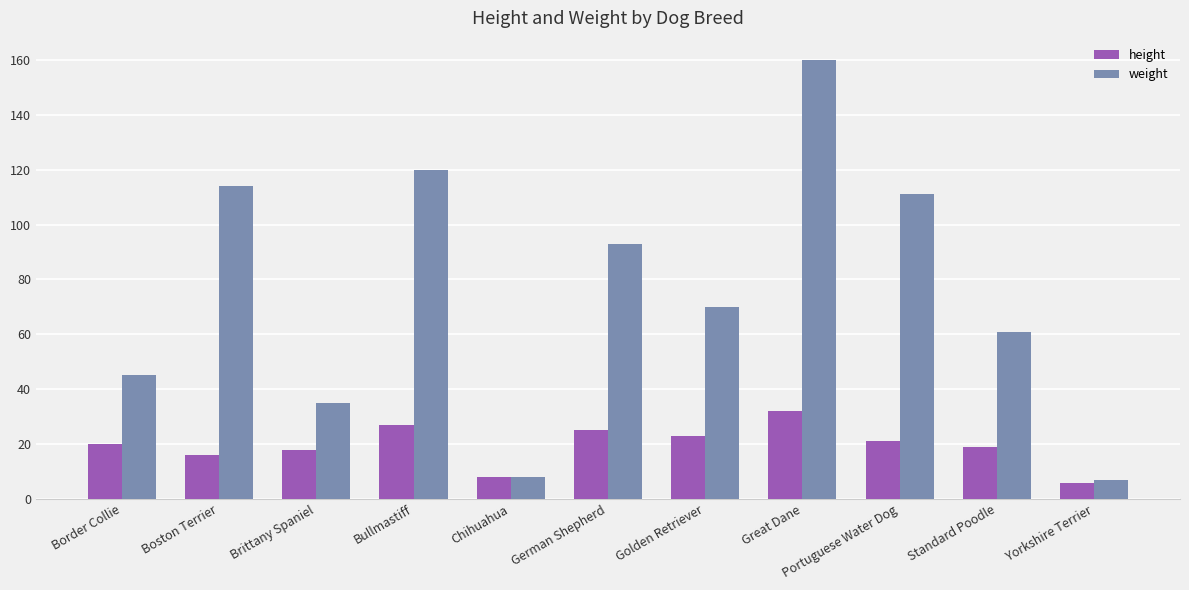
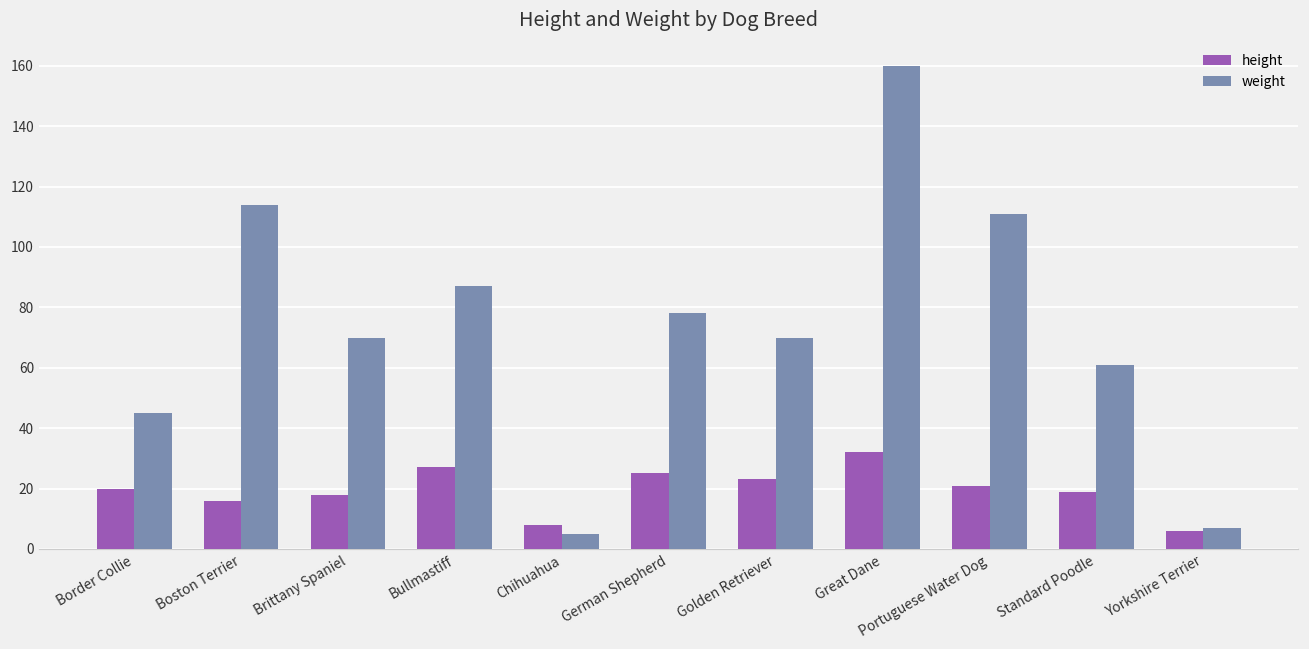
weight, Brittany Spaniel: 35 -> 70
weight, Bullmastiff: 120 -> 87
weight, Chihuahua: 8 -> 5
weight, German Shepherd: 93 -> 78
